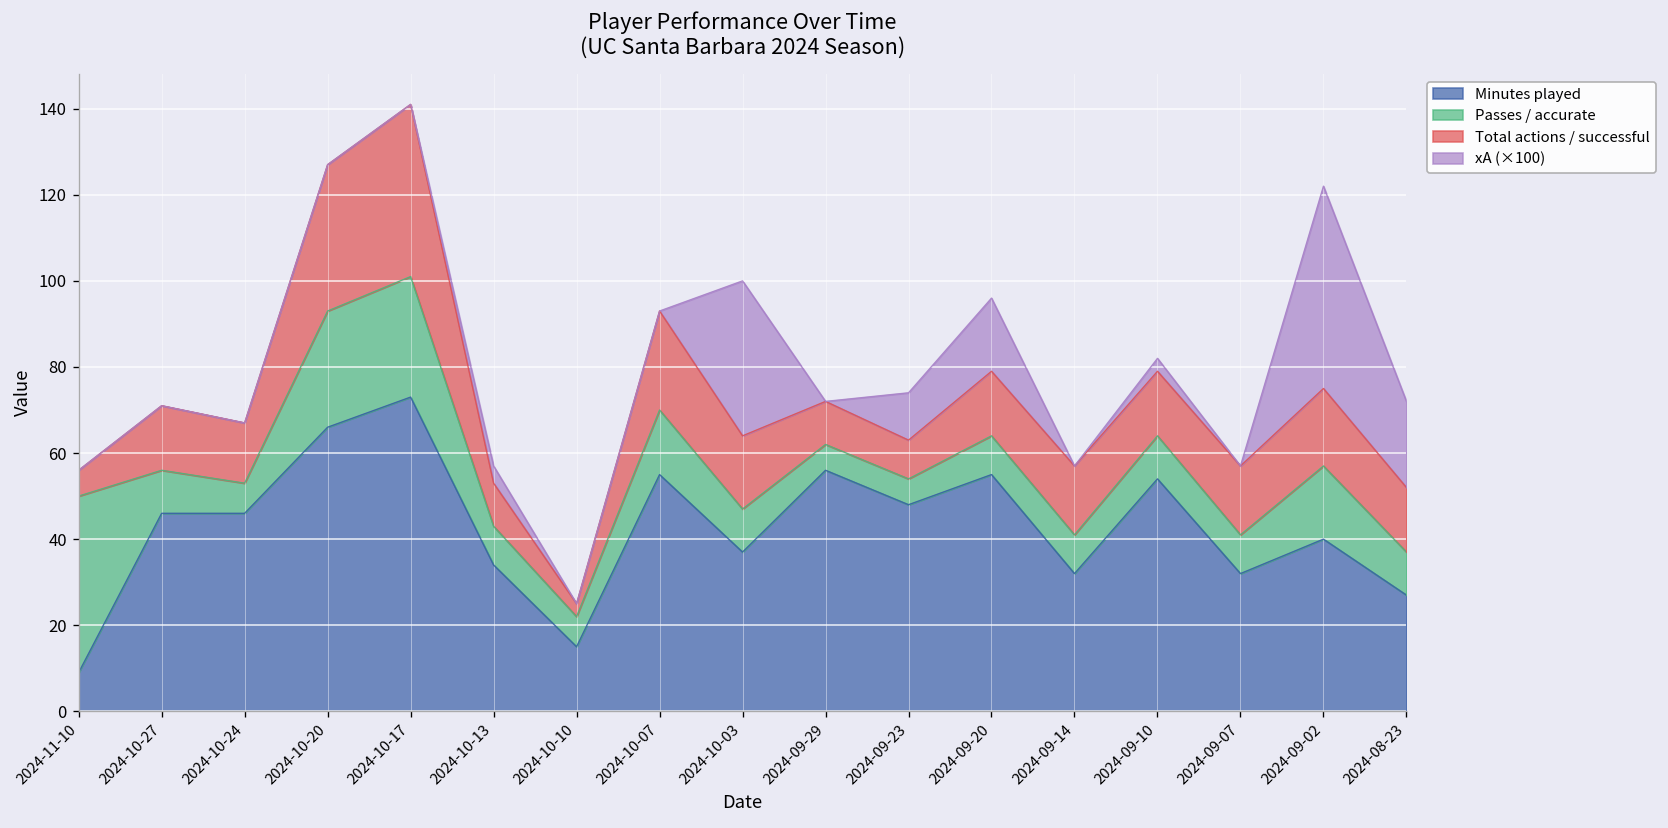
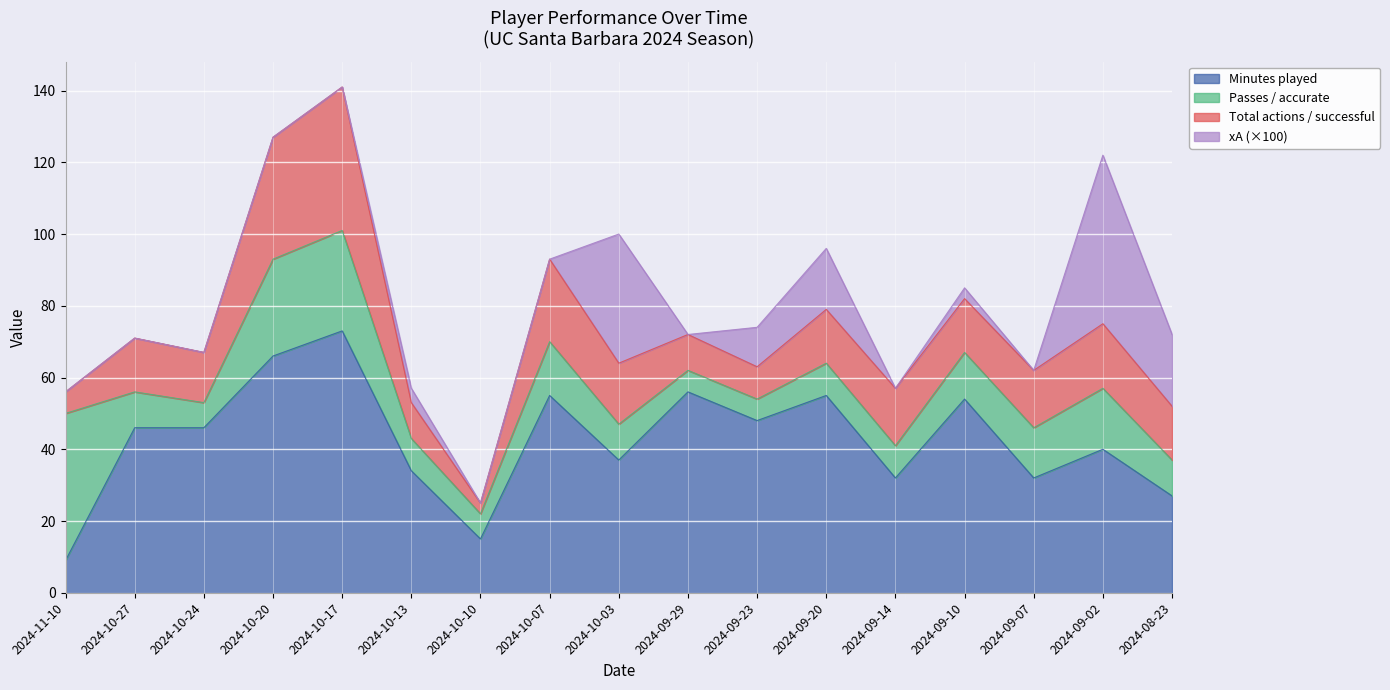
Passes / accurate, 2024-09-10: 10 -> 13
Passes / accurate, 2024-09-07: 9 -> 14
